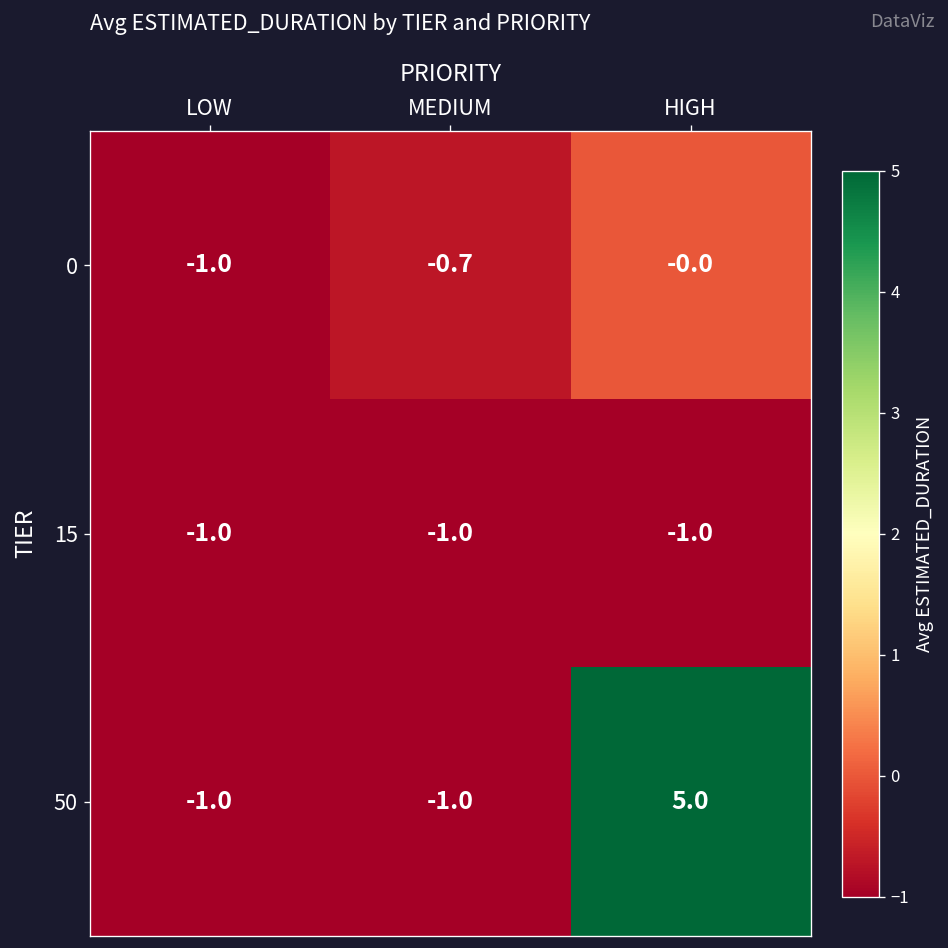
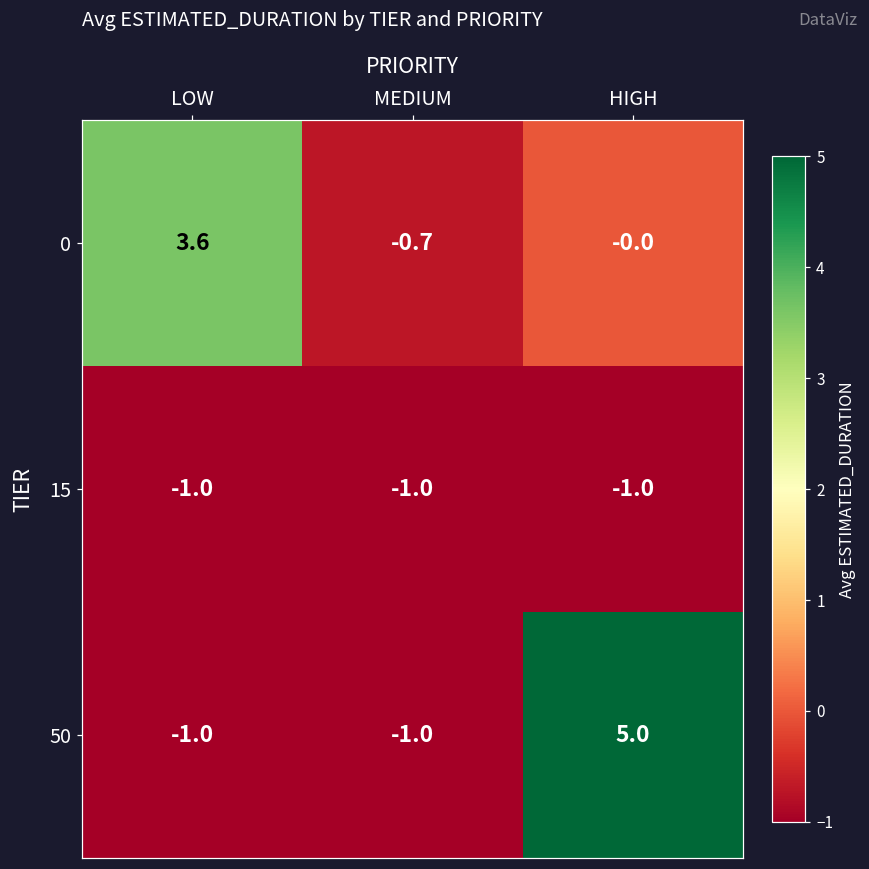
0, LOW: -1.0 -> 3.6
